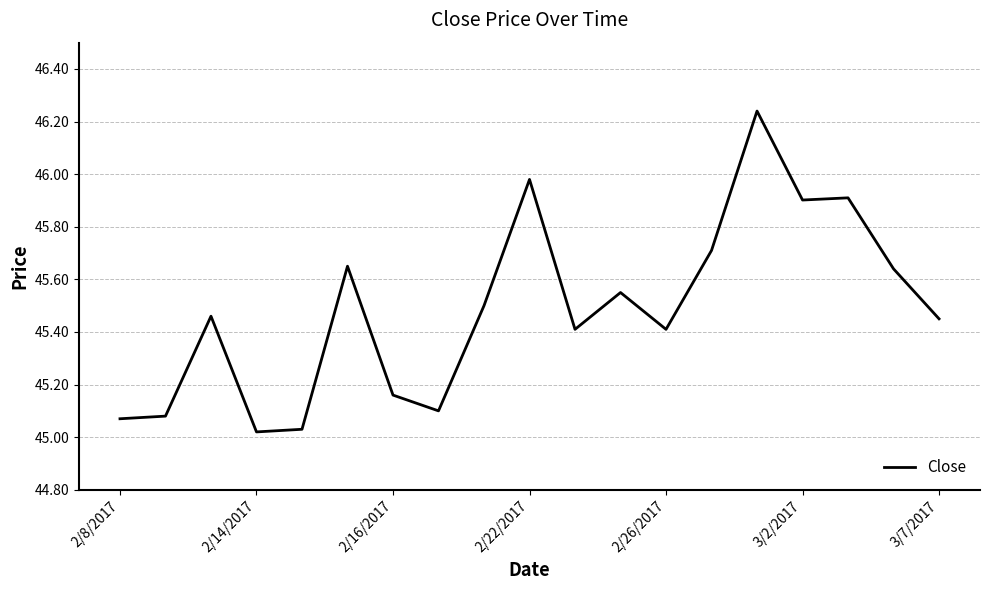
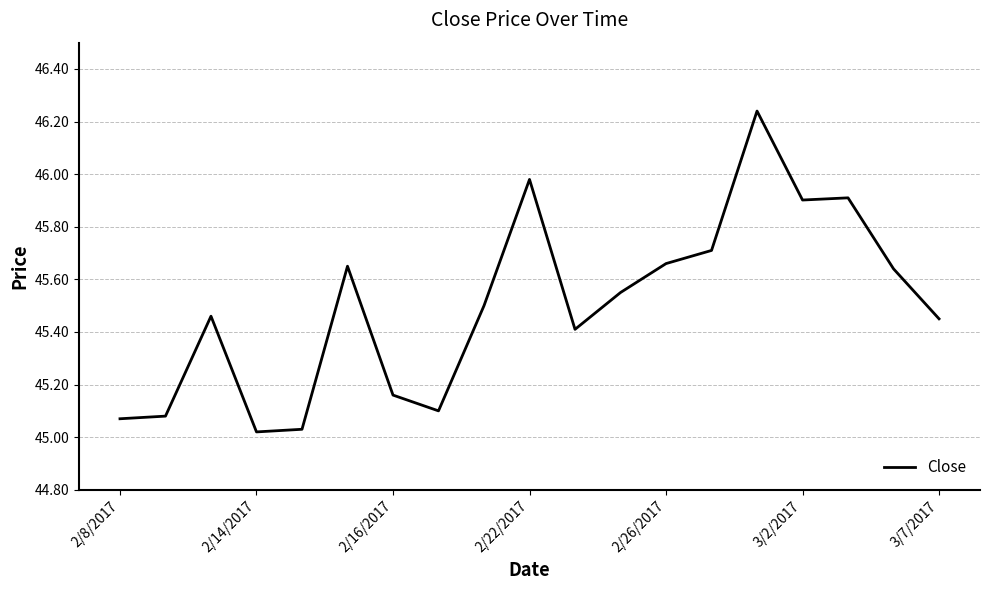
2/26/2017: 45.41 -> 45.66
